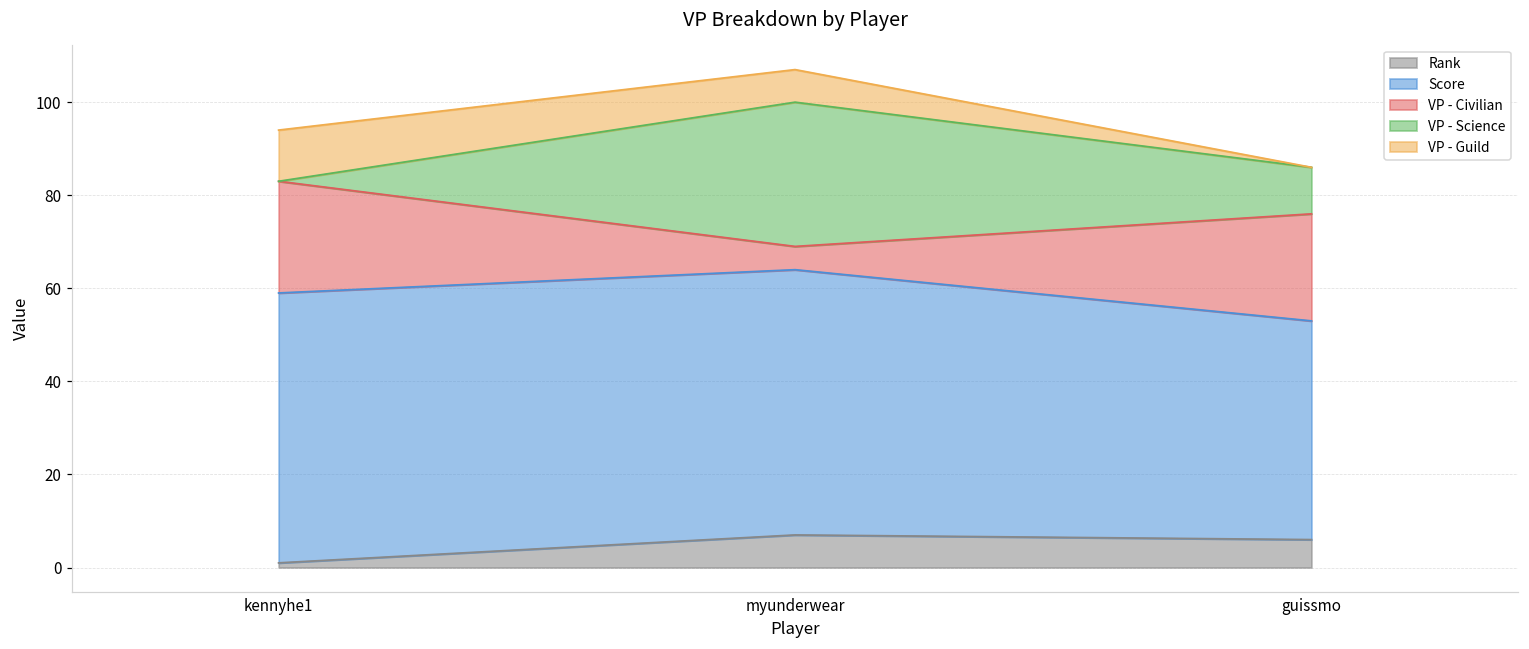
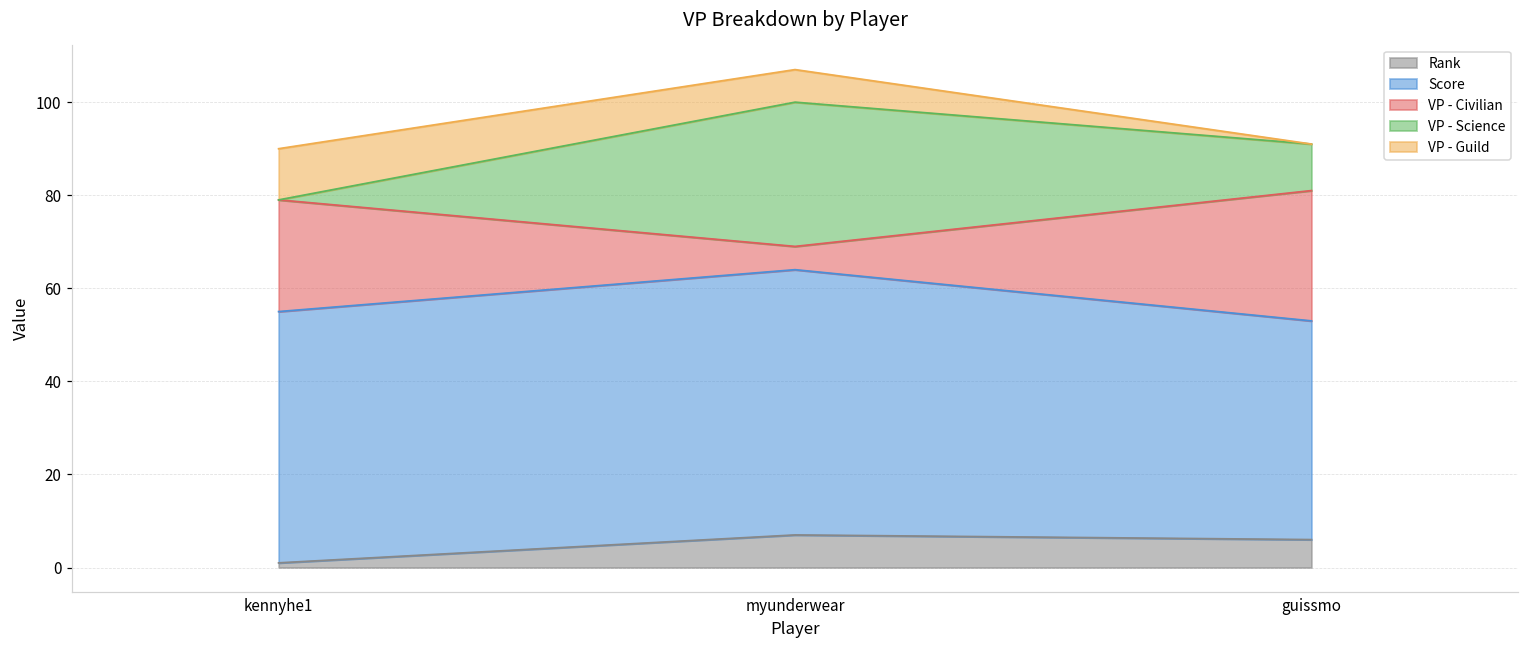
Score, kennyhe1: 58 -> 54
VP - Civilian, guissmo: 23 -> 28
